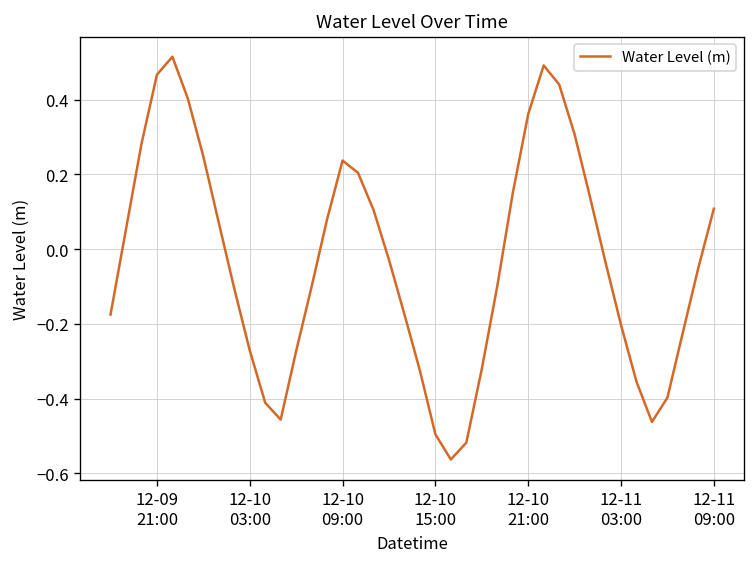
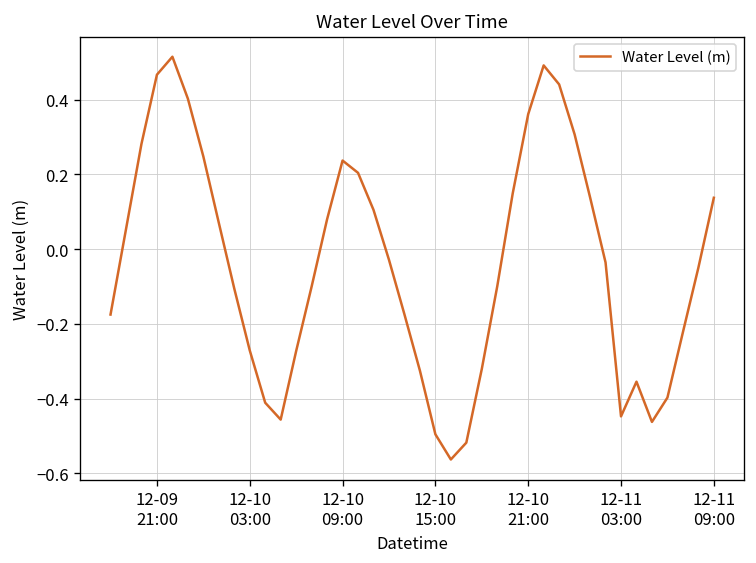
12-11 03:00: -0.20 -> -0.45
12-11 09:00: 0.11 -> 0.14
